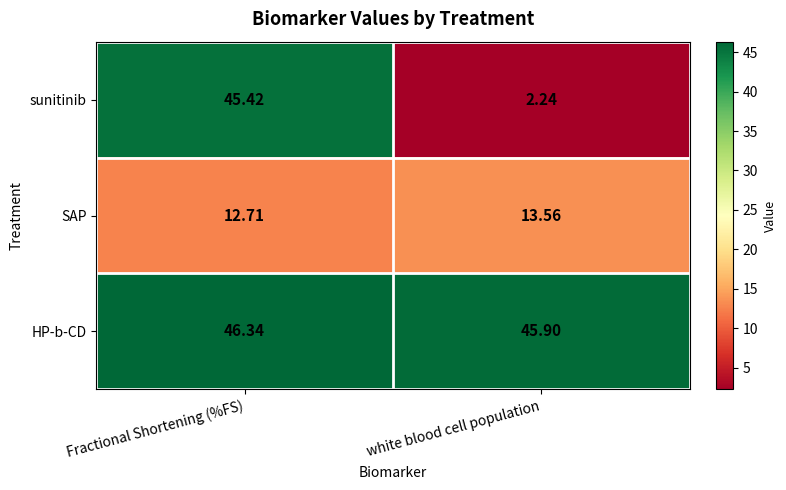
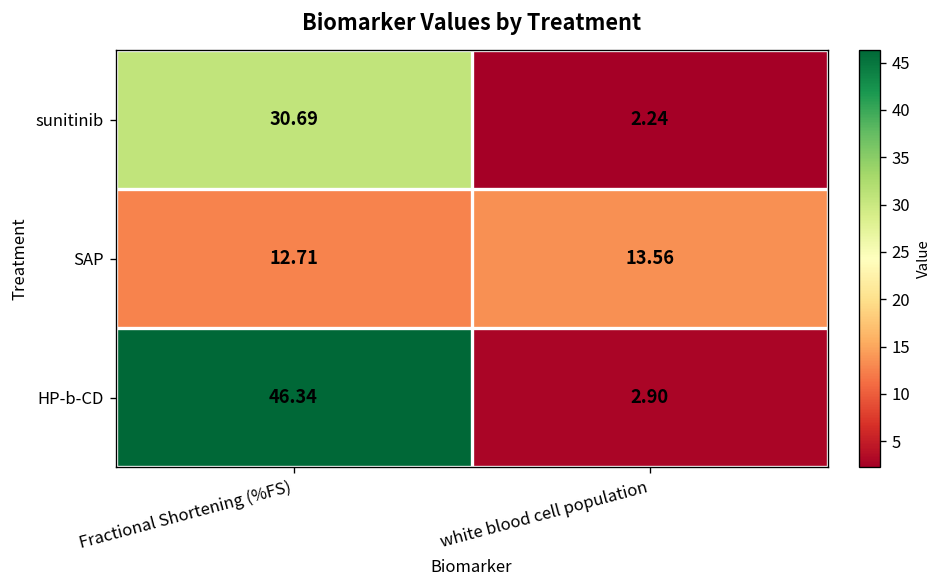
sunitinib, Fractional Shortening (%FS): 45.42 -> 30.69
HP-b-CD, white blood cell population: 45.90 -> 2.90
